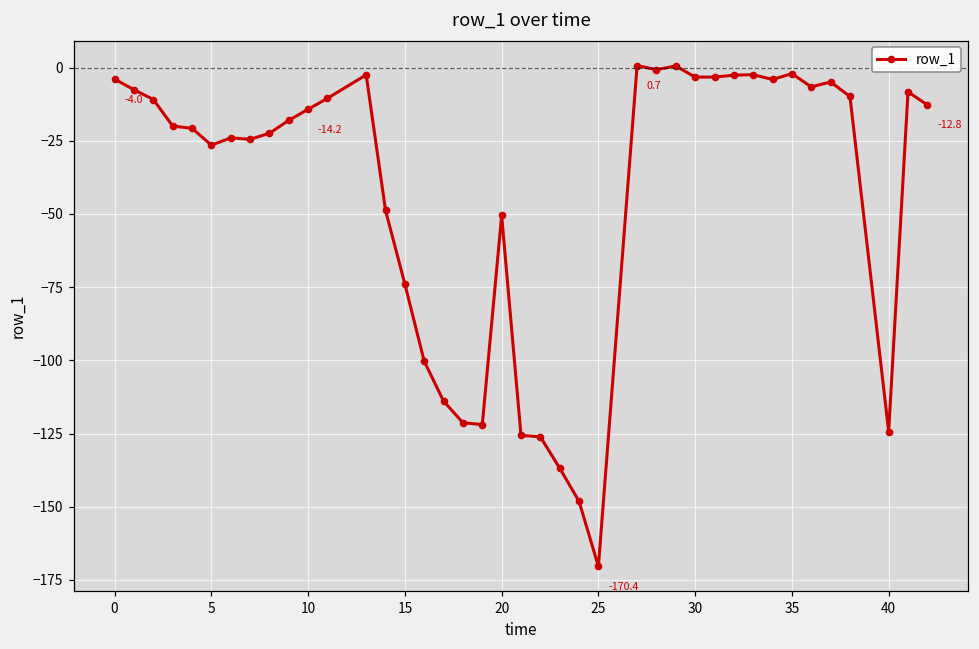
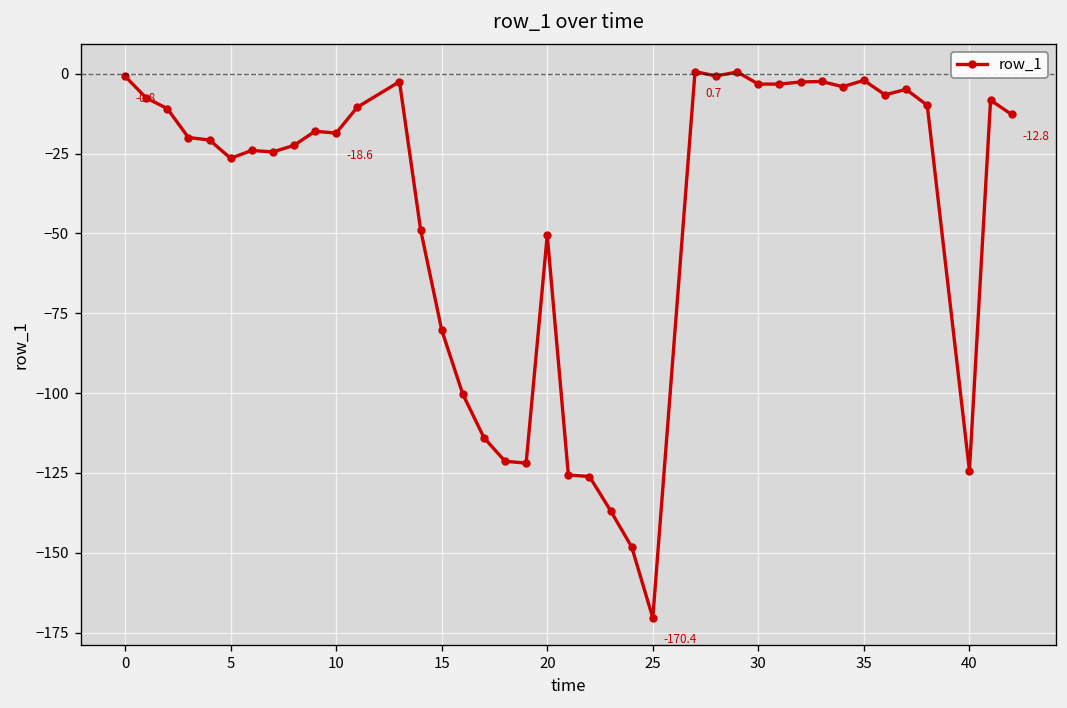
0: -4.0 -> -0.8
10: -14.2 -> -18.6
15: -74 -> -80
